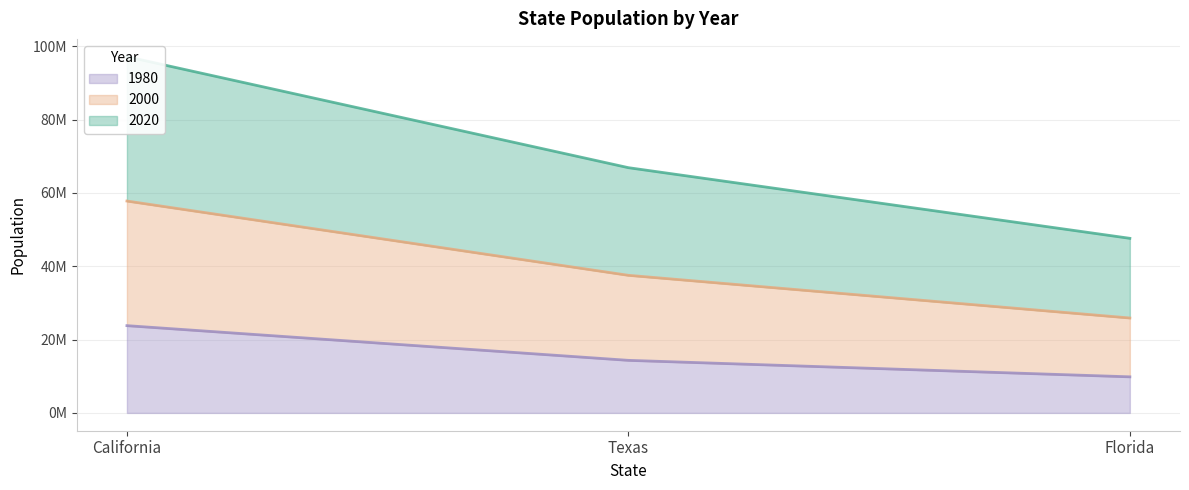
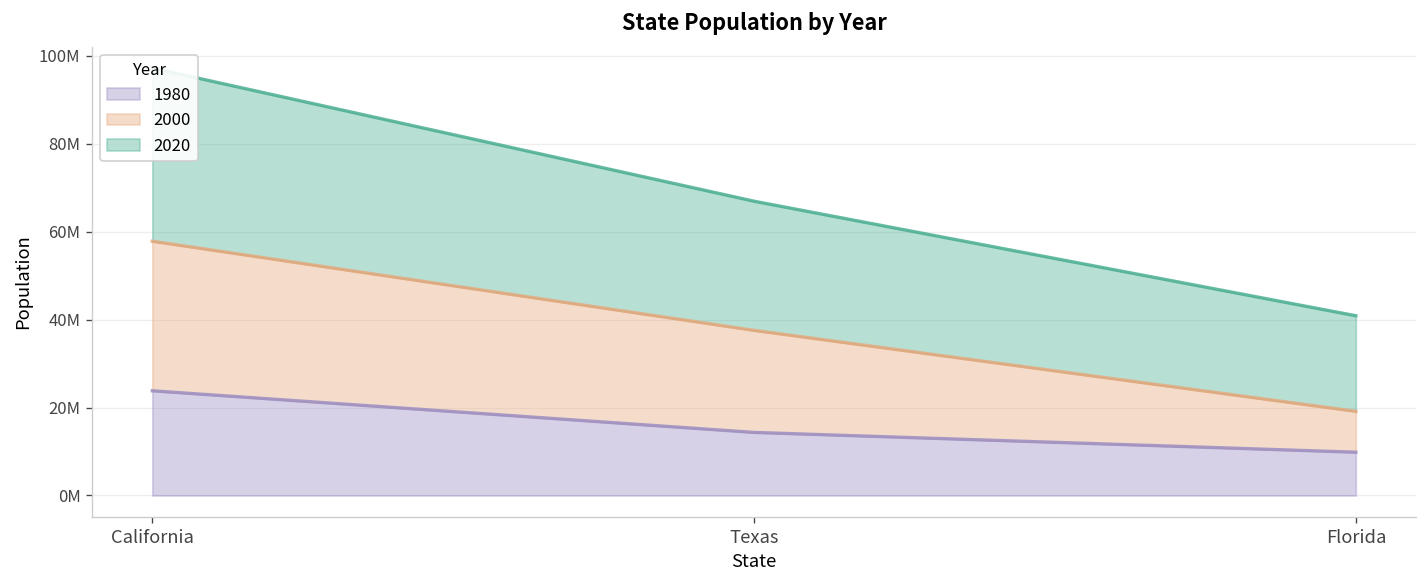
2000, Florida: 16000000 -> 9000000
